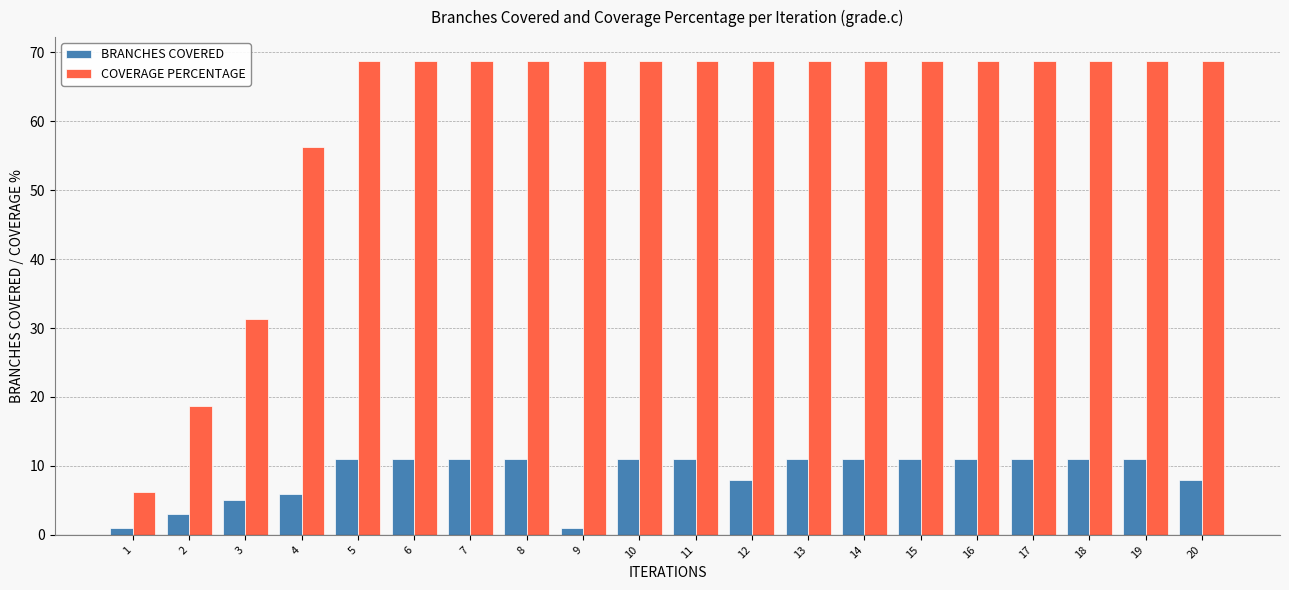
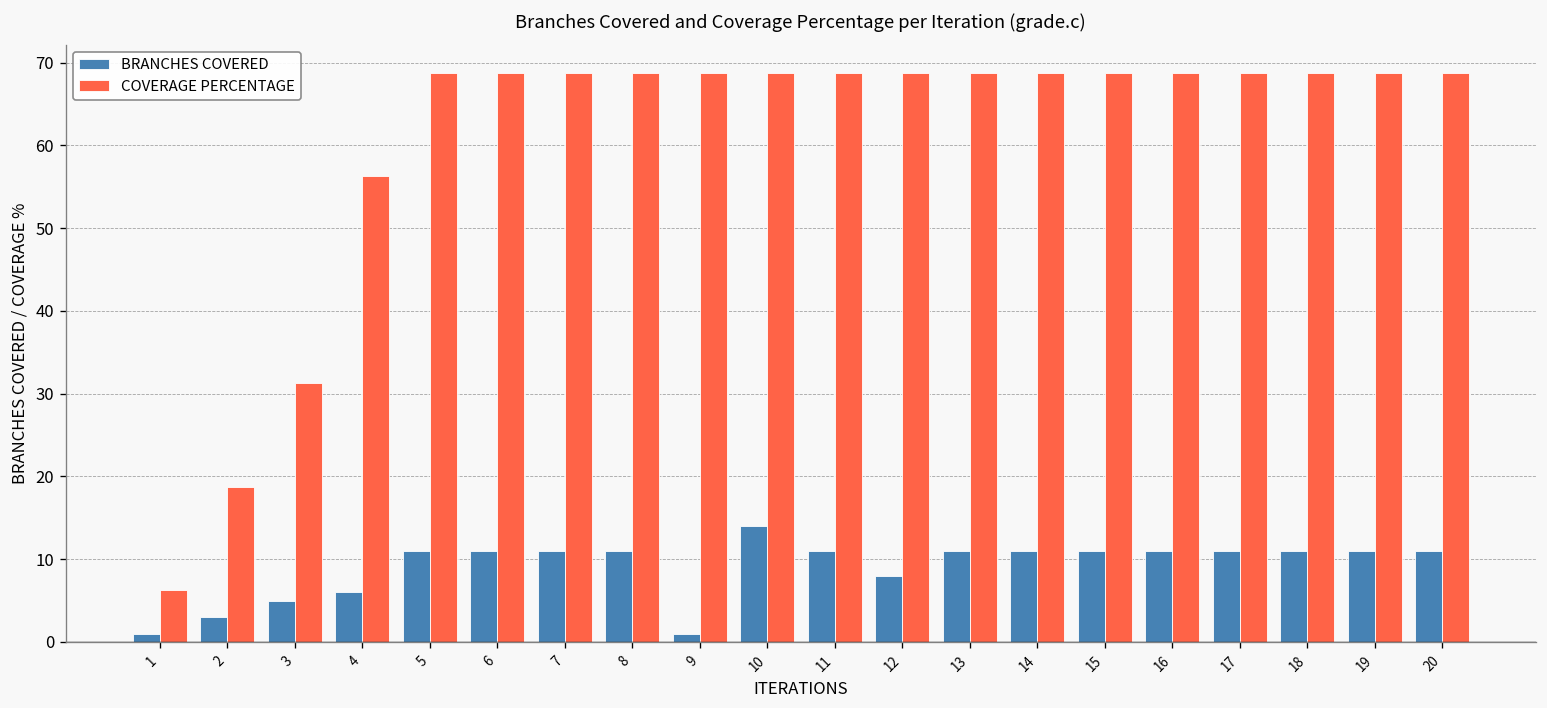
BRANCHES COVERED, 10: 11 -> 14
BRANCHES COVERED, 20: 8 -> 11
